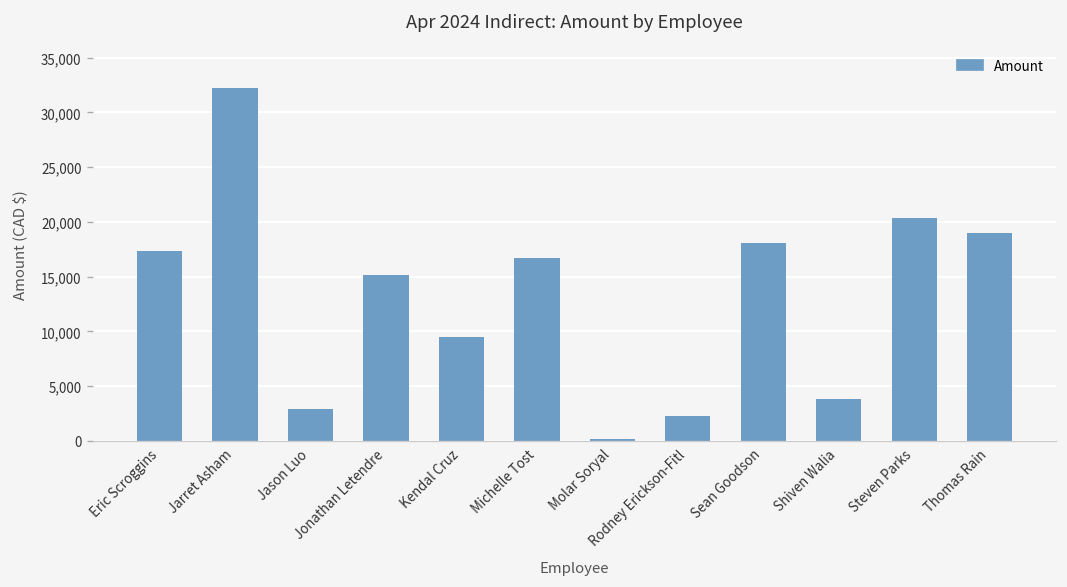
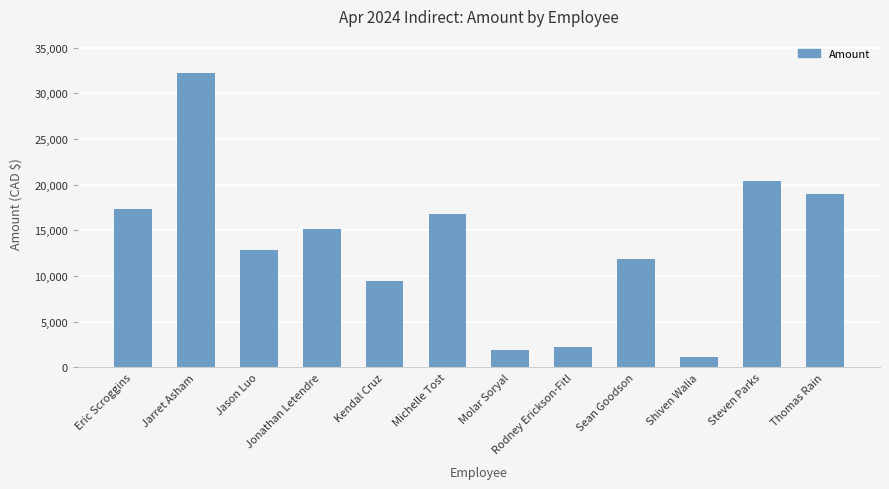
Jason Luo: 3,000 -> 13,000
Molar Soryal: 0 -> 2,000
Sean Goodson: 18,000 -> 12,000
Shiven Walia: 4,000 -> 1,000
